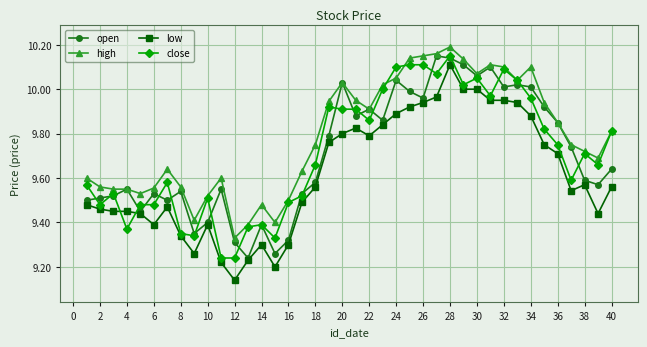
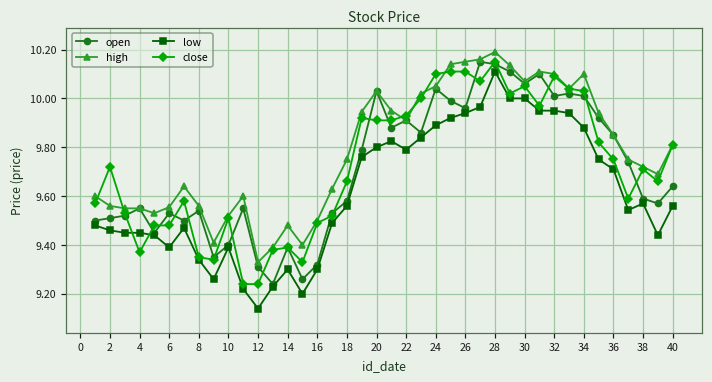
close, 2: 9.48 -> 9.72
close, 22: 9.86 -> 9.93
close, 34: 9.96 -> 10.03
